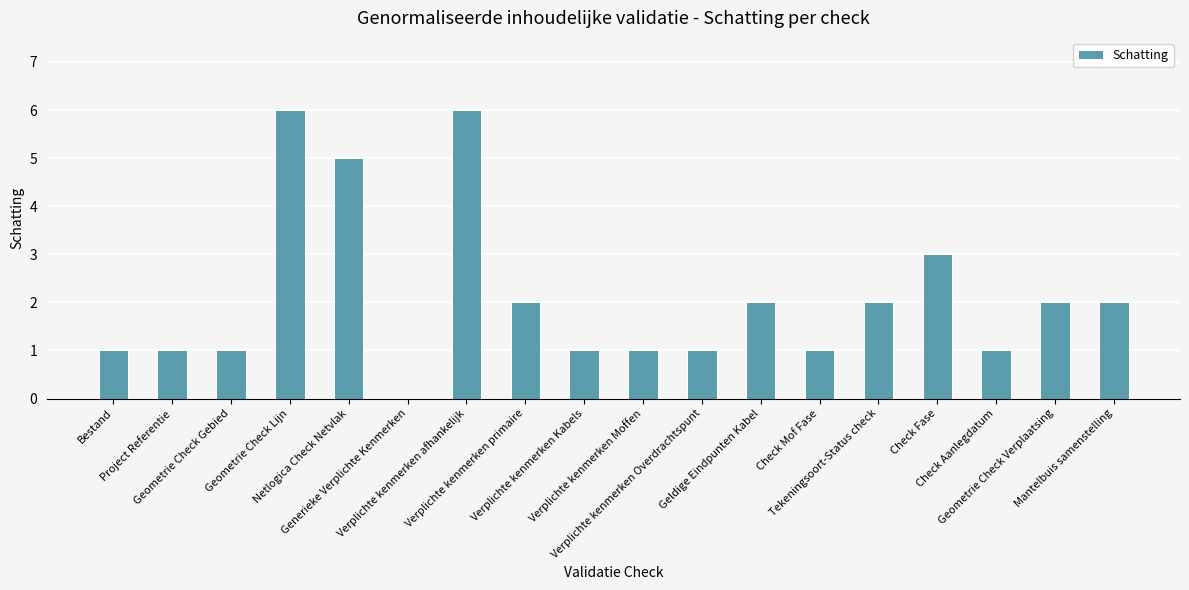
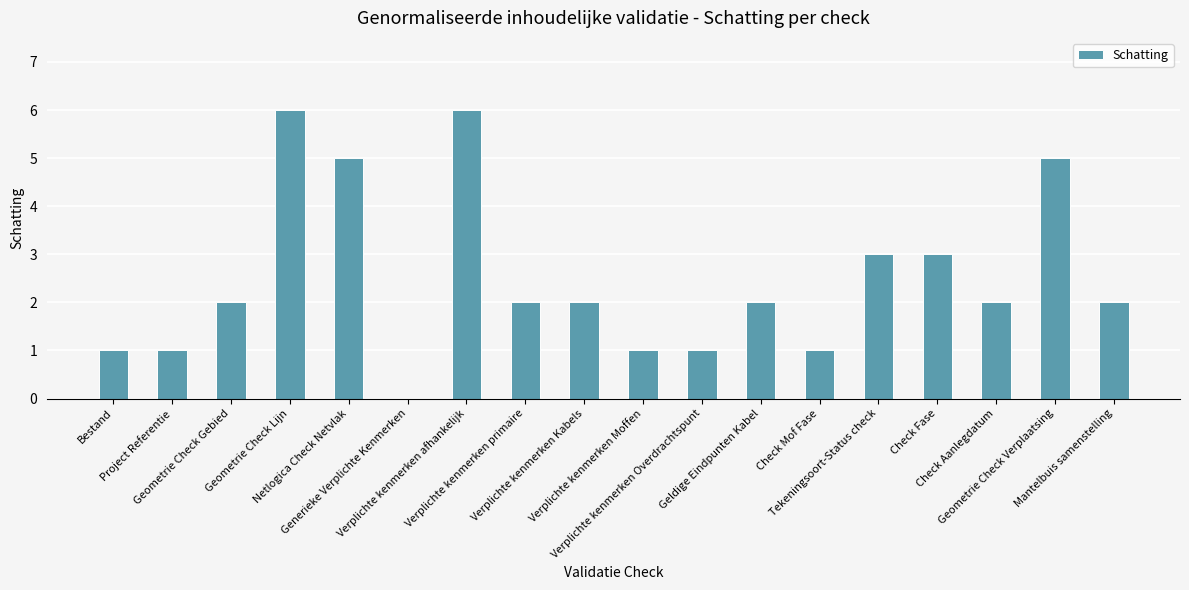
Geometrie Check Gebied: 1 -> 2
Verplichte kenmerken Kabels: 1 -> 2
Tekeningsoort-Status check: 2 -> 3
Check Aanlegdatum: 1 -> 2
Geometrie Check Verplaatsing: 2 -> 5
